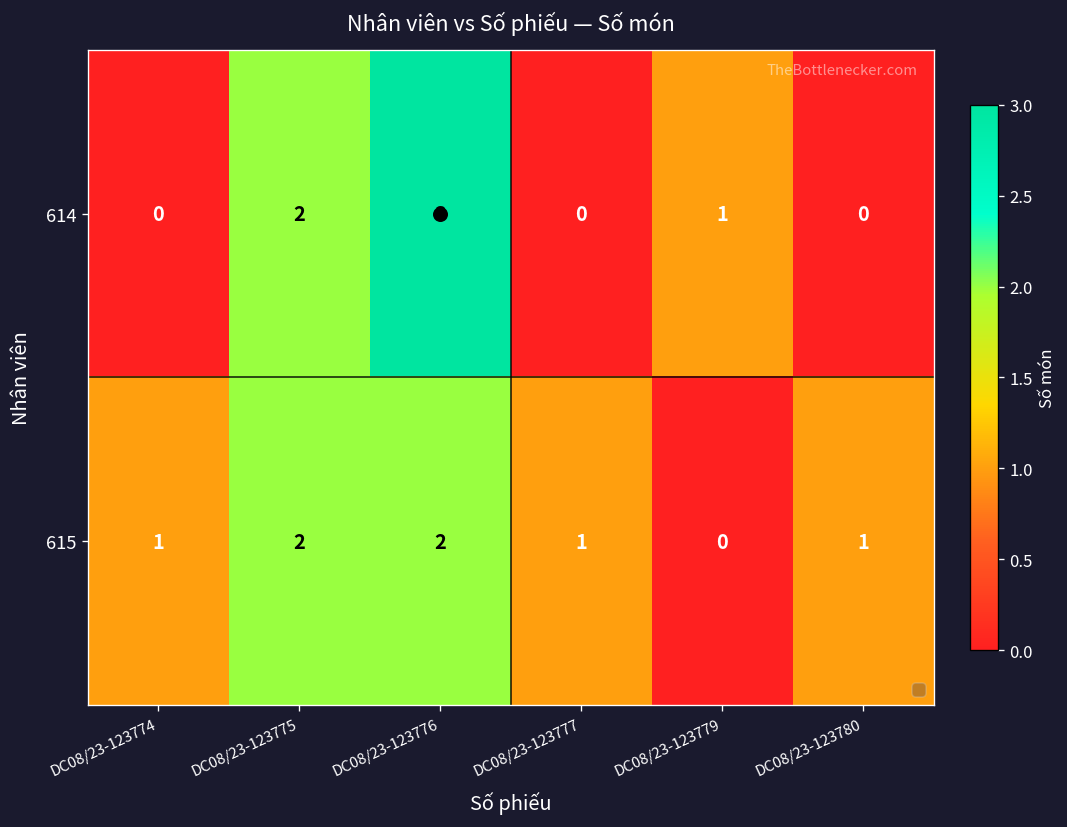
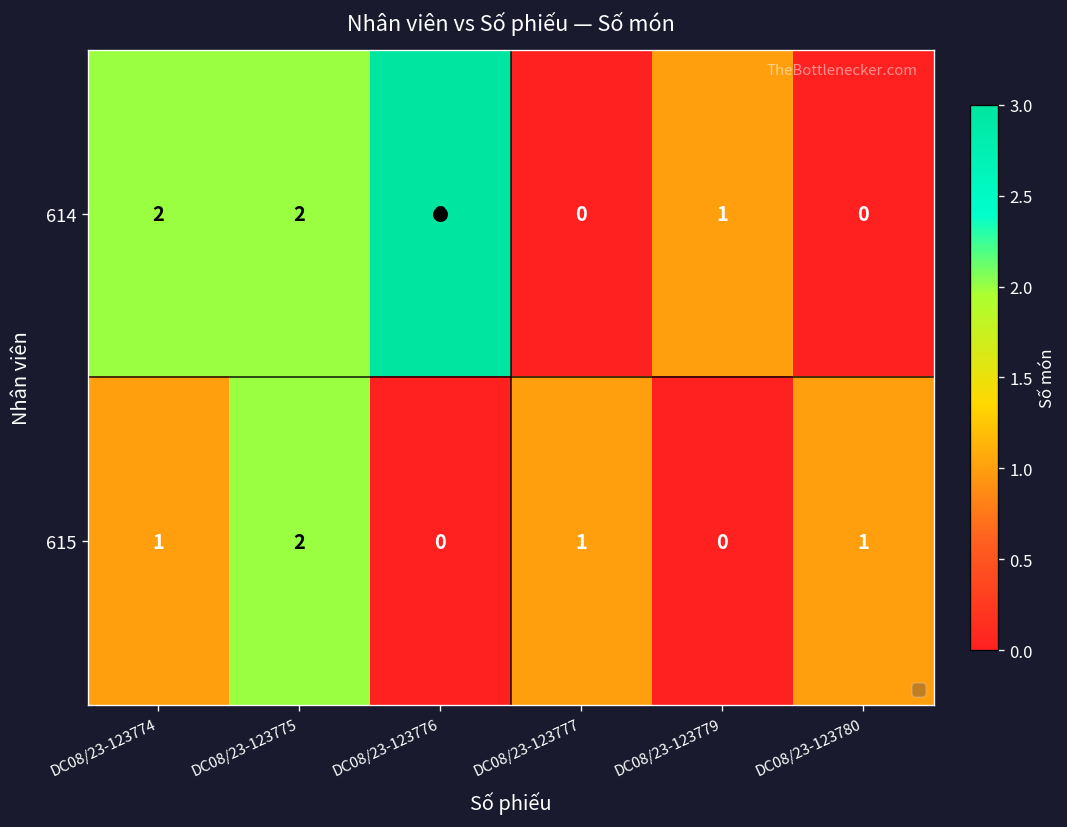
614, DC08/23-123774: 0 -> 2
615, DC08/23-123776: 2 -> 0
